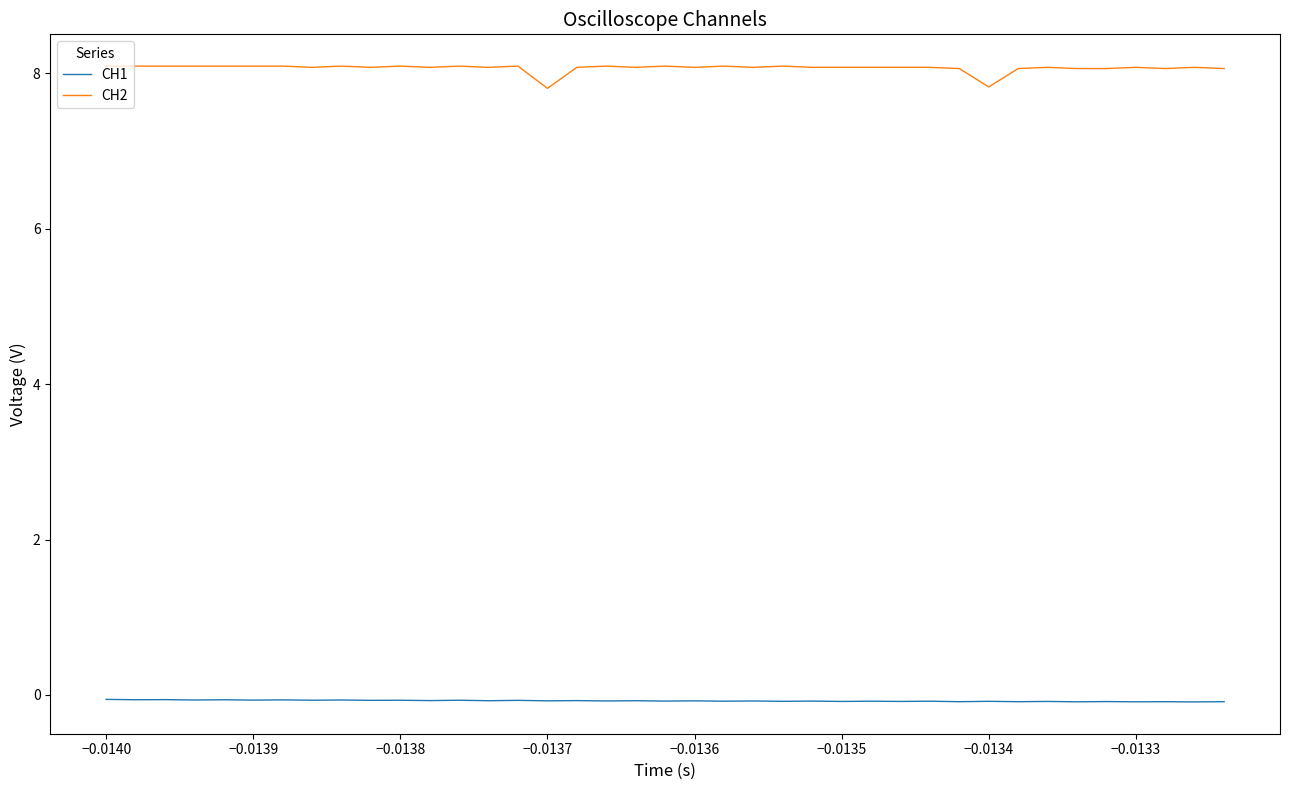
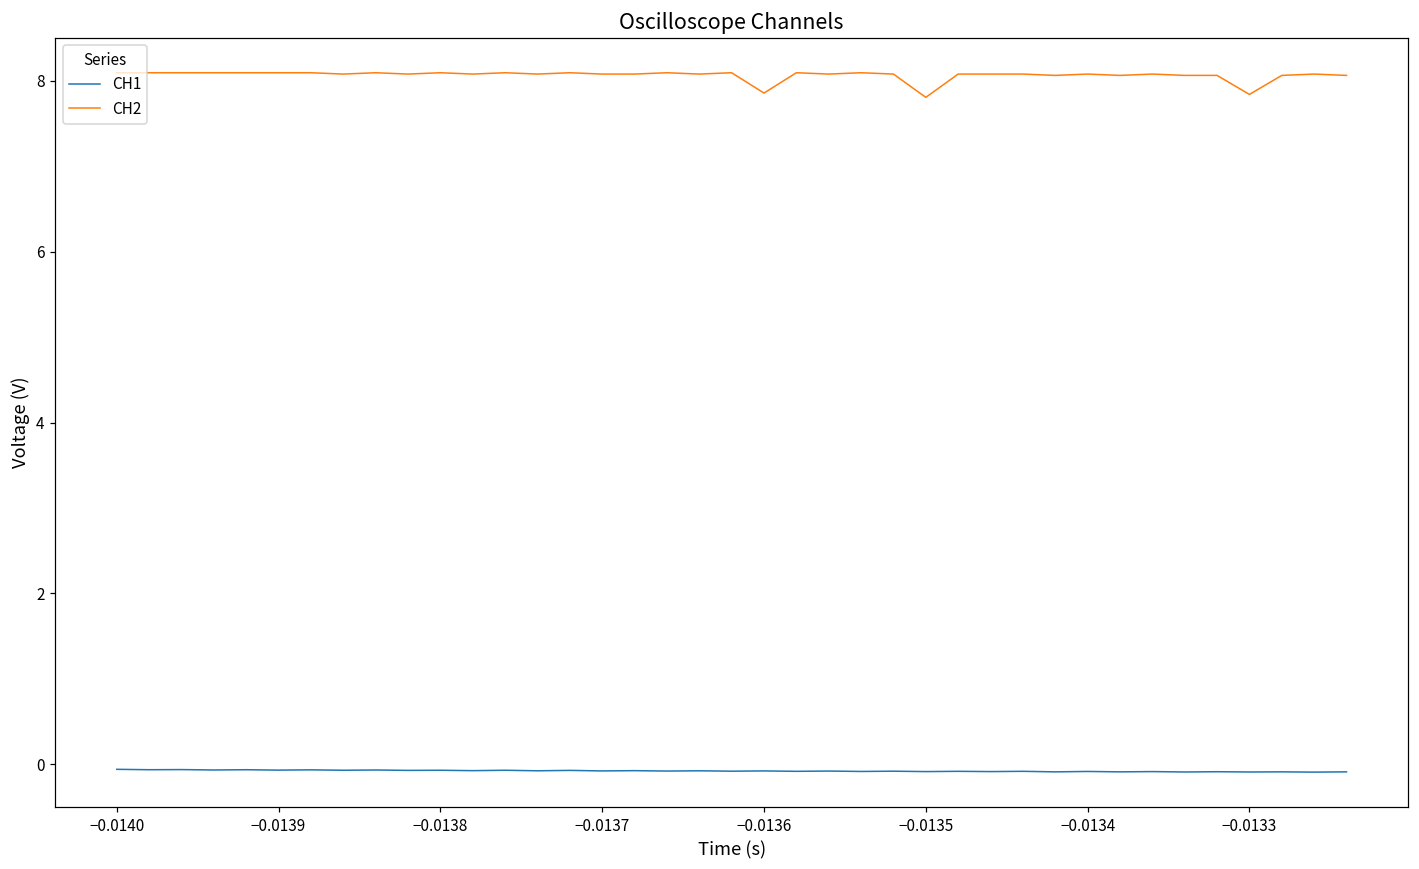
CH2, −0.0137: 7.8 -> 8.1
CH2, −0.0136: 8.1 -> 7.9
CH2, −0.0135: 8.1 -> 7.8
CH2, −0.0134: 7.8 -> 8.1
CH2, −0.0133: 8.1 -> 7.8
